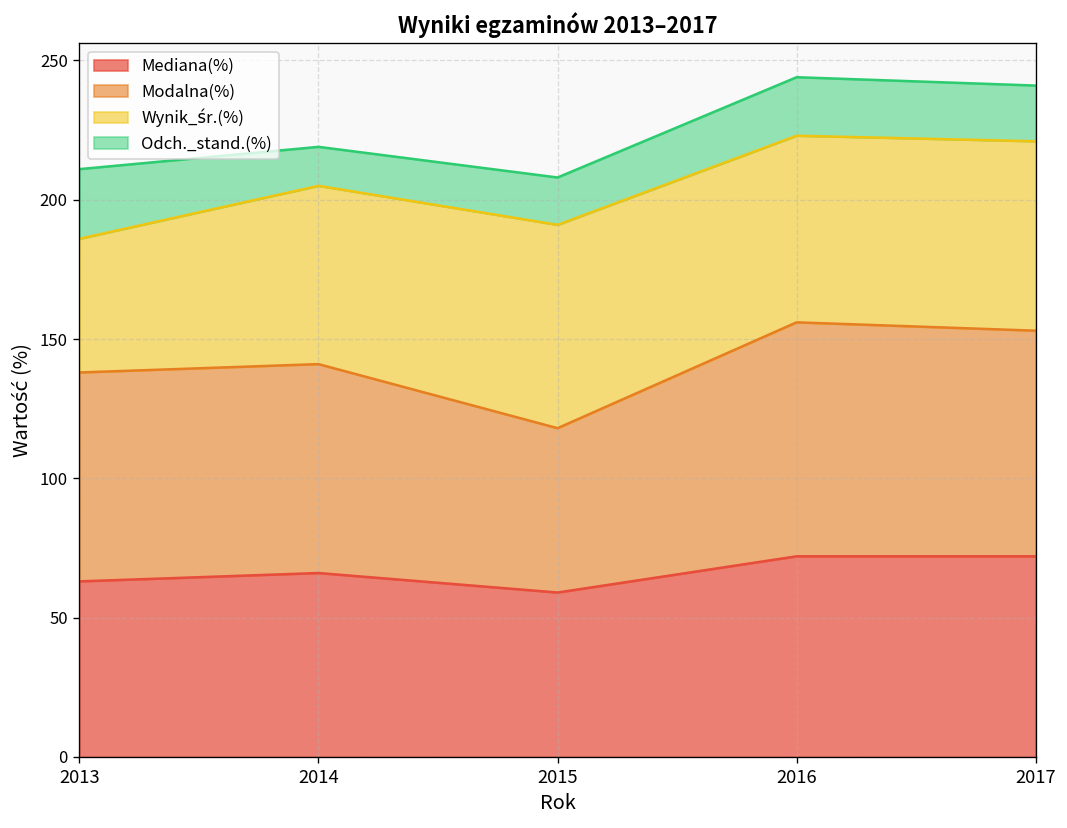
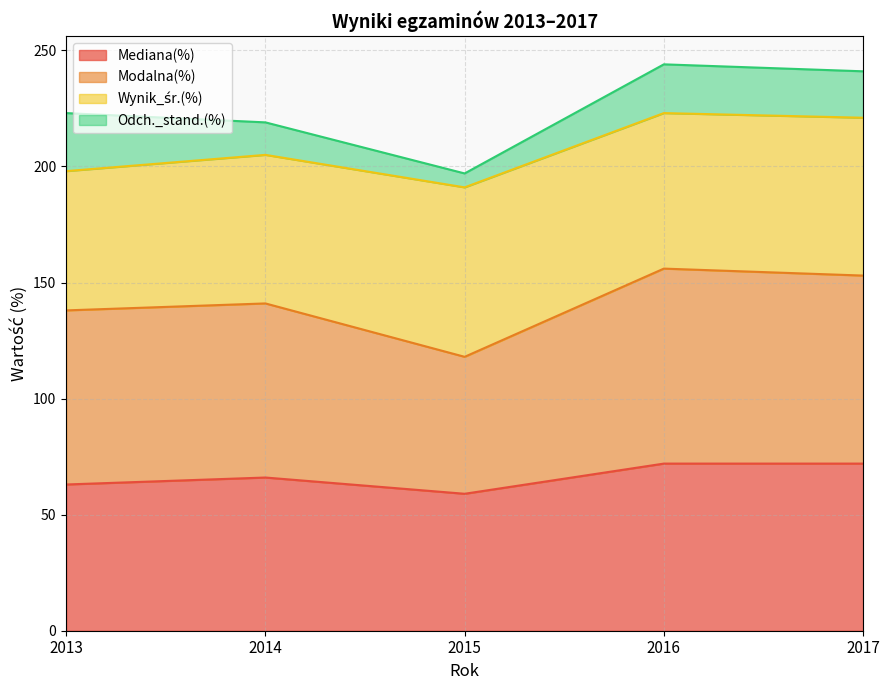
Wynik_śr.(%), 2013: 48 -> 60
Odch._stand.(%), 2015: 17 -> 6
